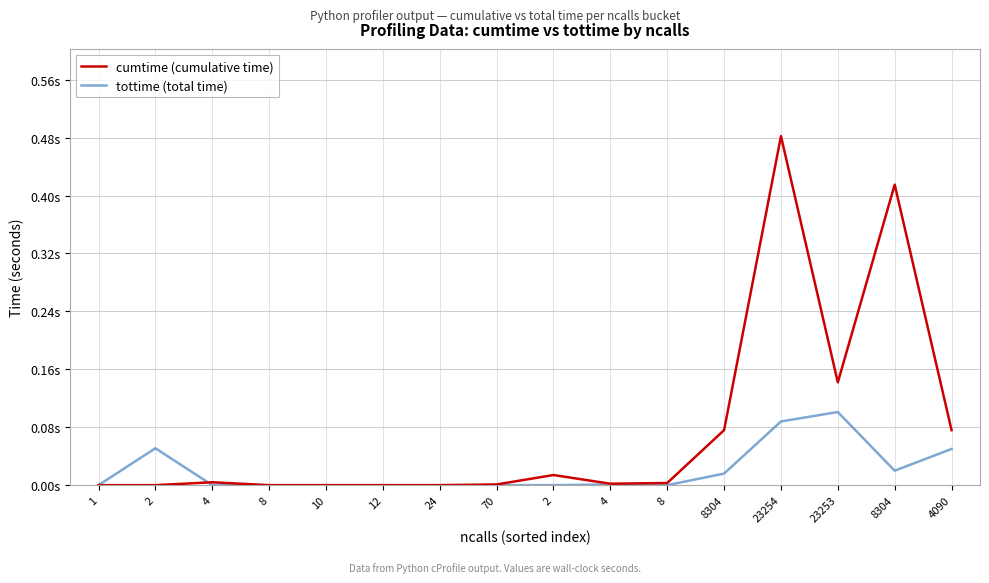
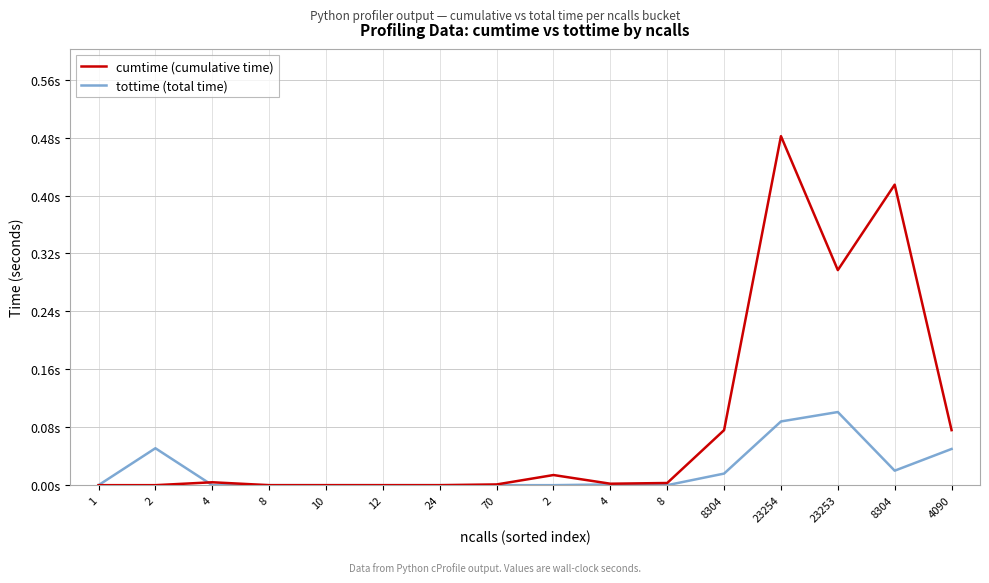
cumtime (cumulative time), 23253: 0.14s -> 0.30s
